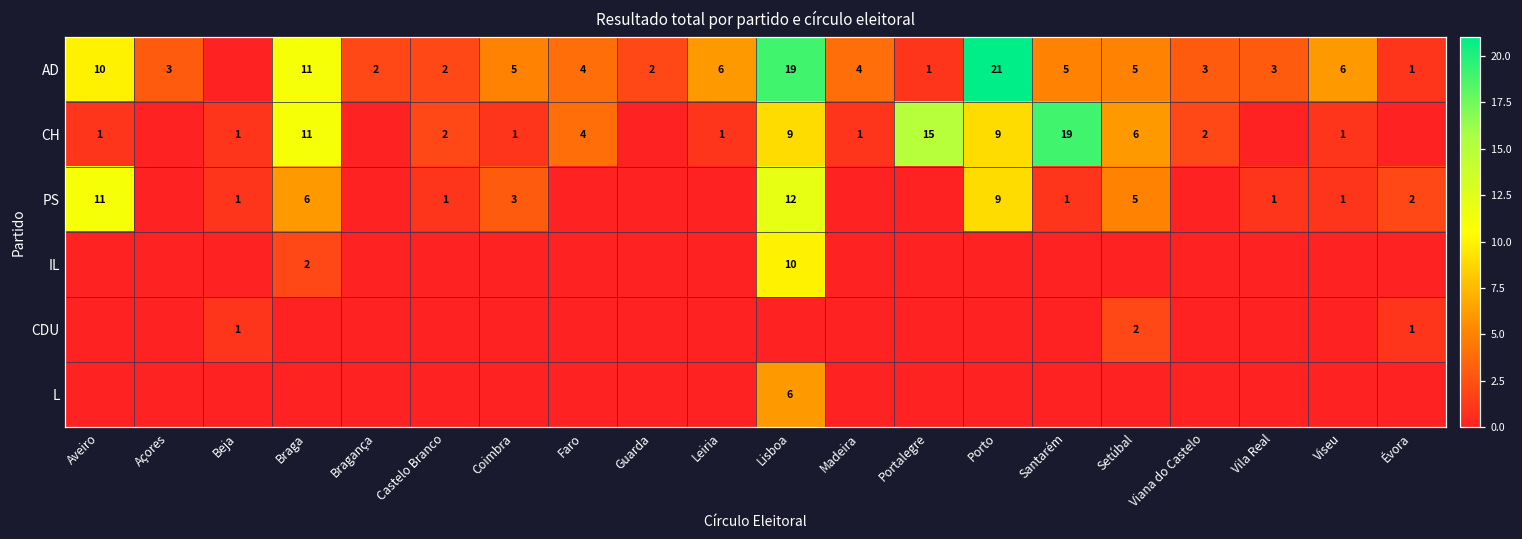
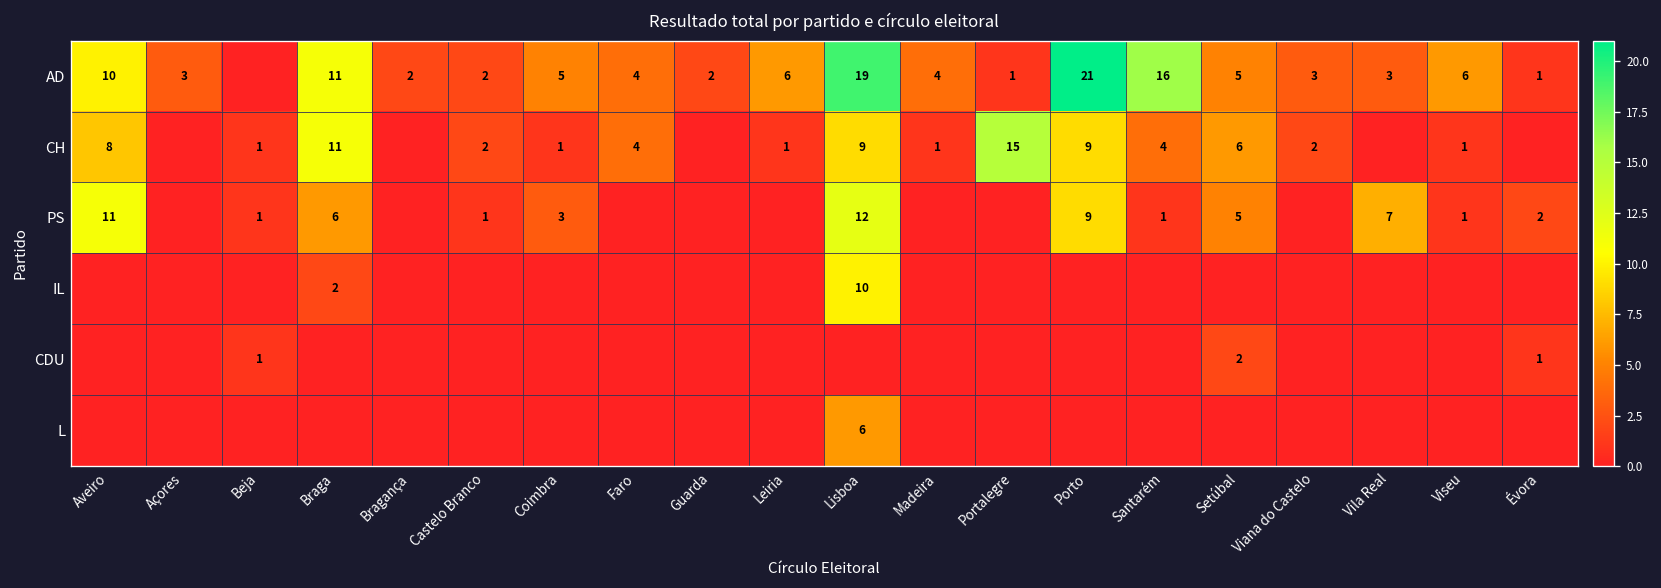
AD, Santarém: 5 -> 16
CH, Aveiro: 1 -> 8
CH, Santarém: 19 -> 4
PS, Vila Real: 1 -> 7
